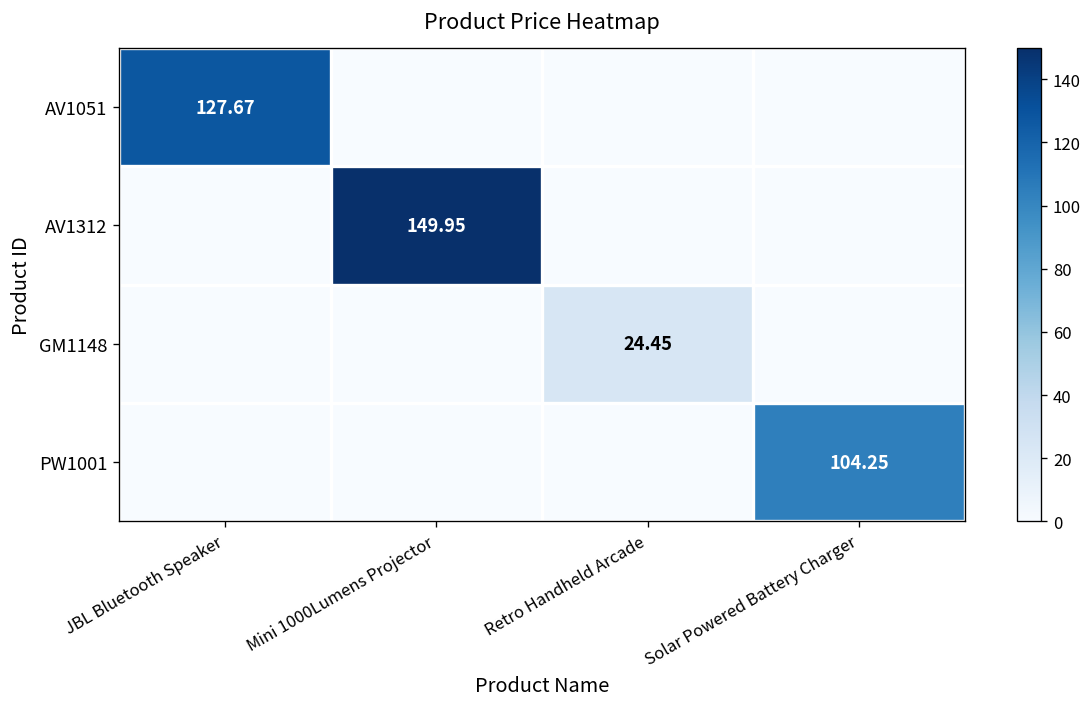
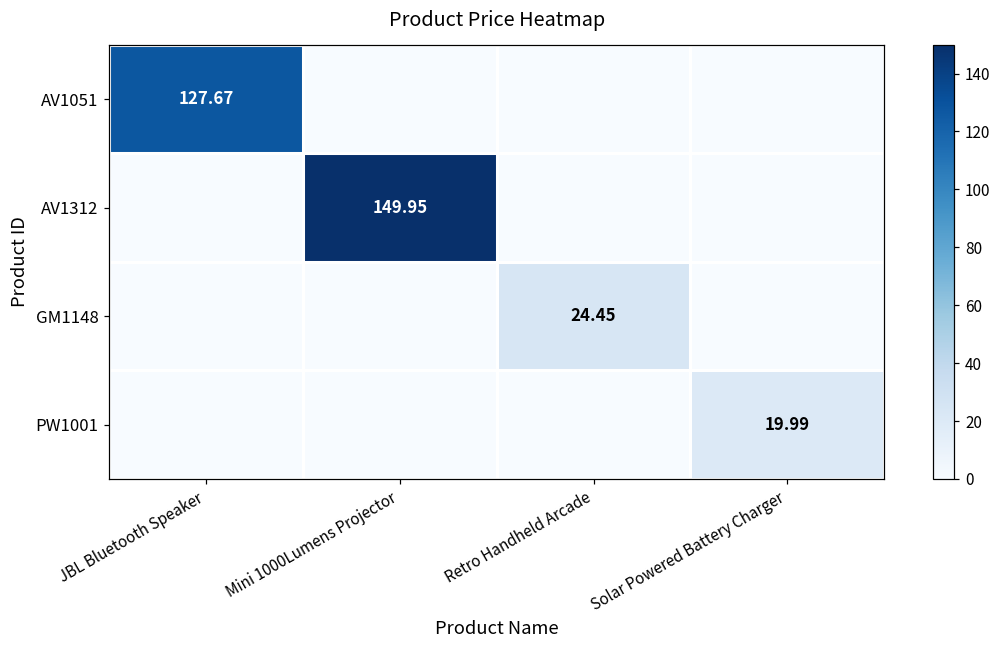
PW1001, Solar Powered Battery Charger: 104.25 -> 19.99
